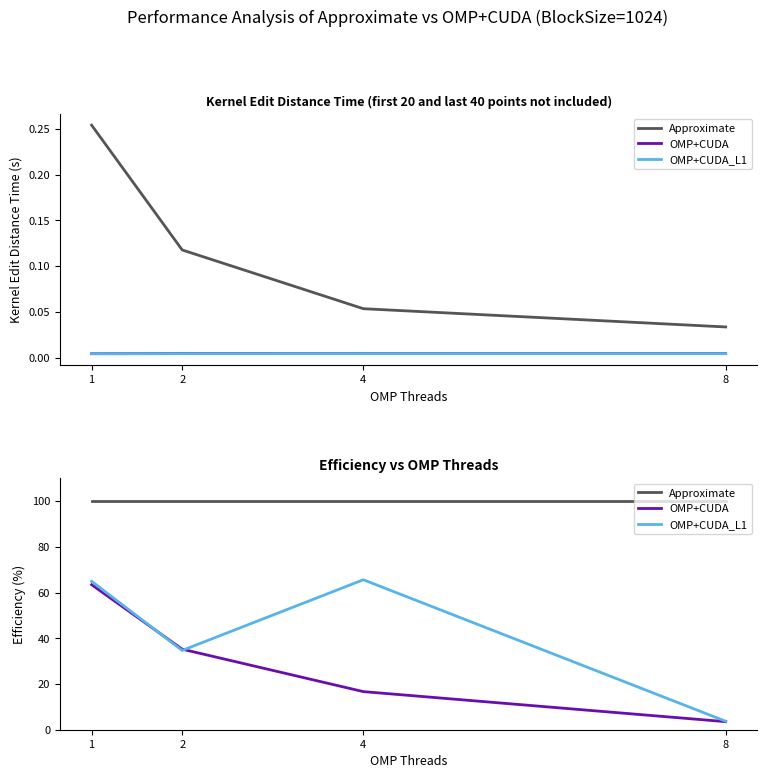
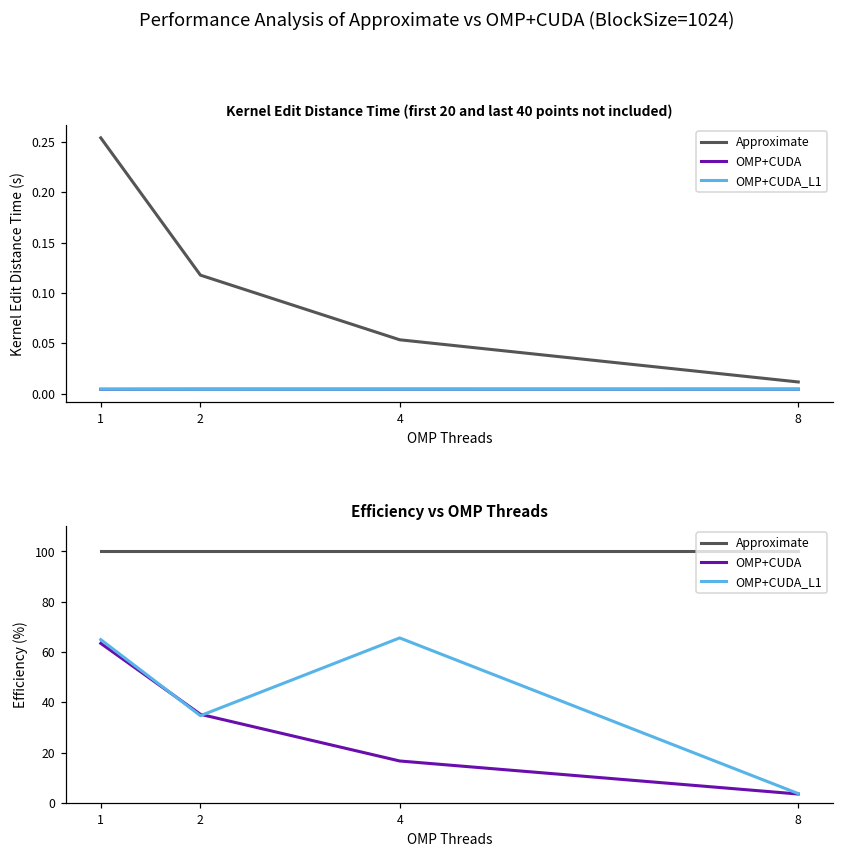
Kernel Edit Distance Time (first 20 and last 40 points not included), Approximate, 8: 0.03 -> 0.01
